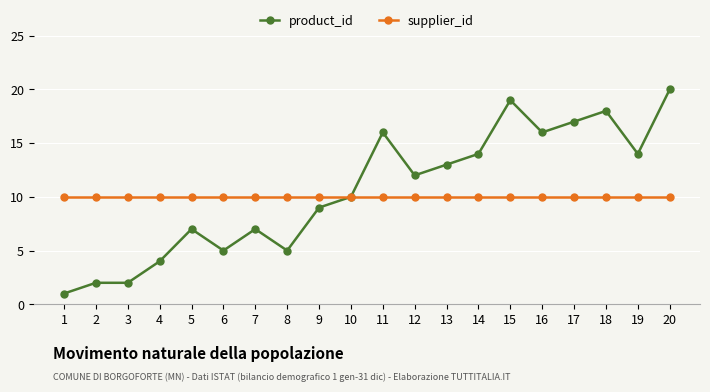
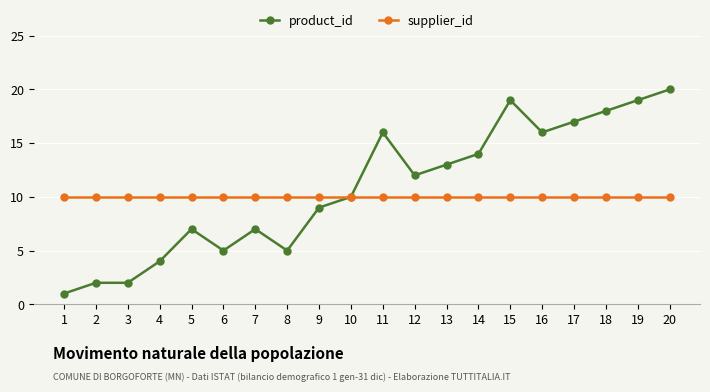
product_id, 19: 14 -> 19
